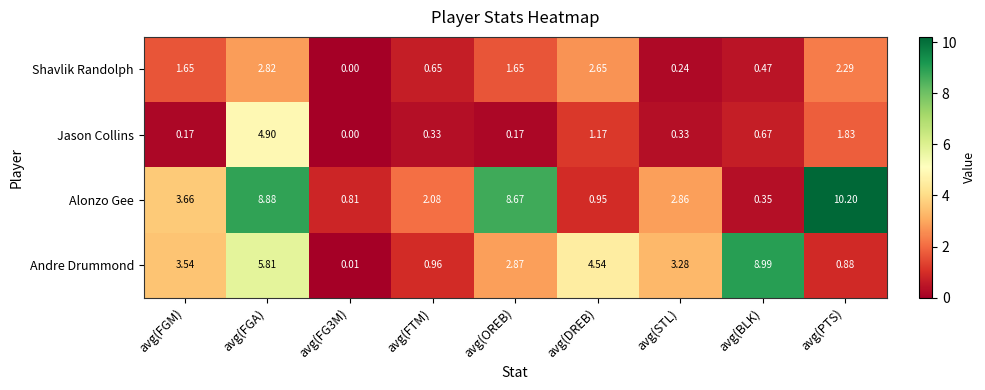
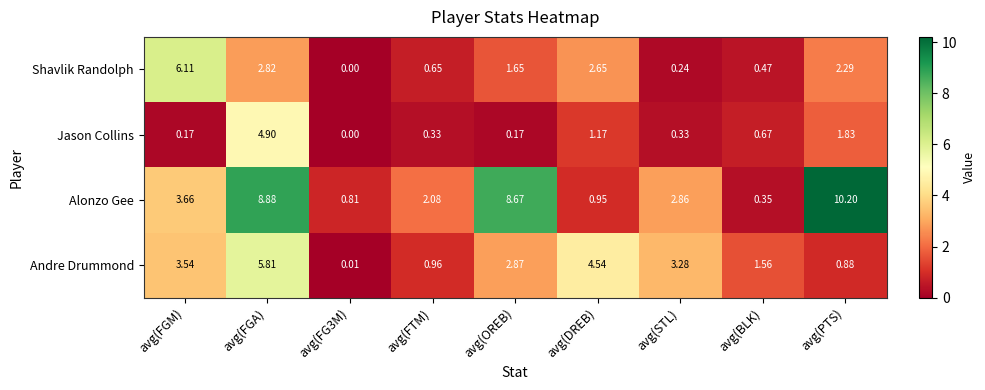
Shavlik Randolph, avg(FGM): 1.65 -> 6.11
Andre Drummond, avg(BLK): 8.99 -> 1.56
